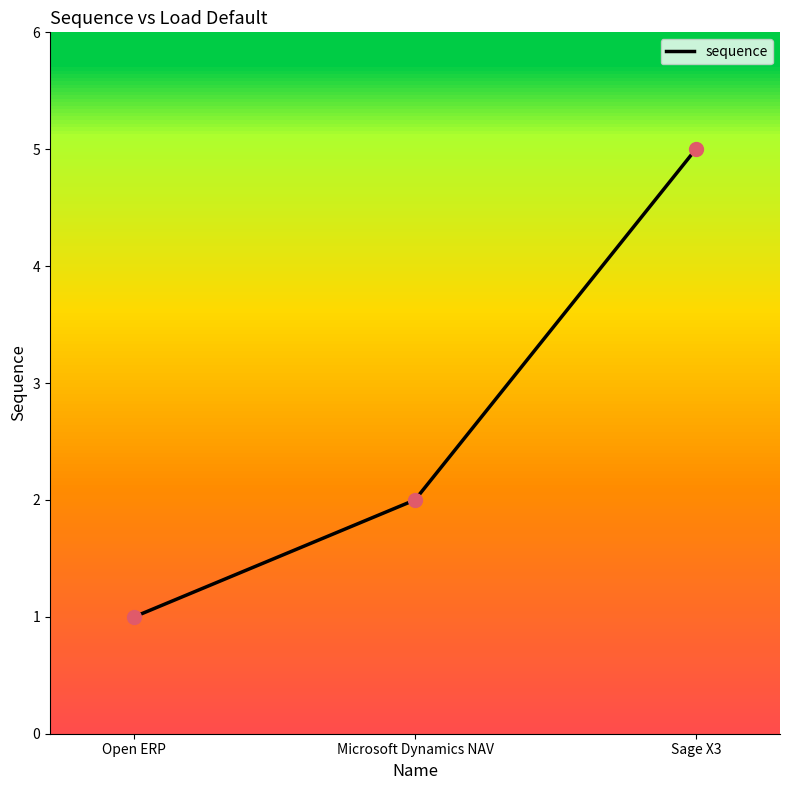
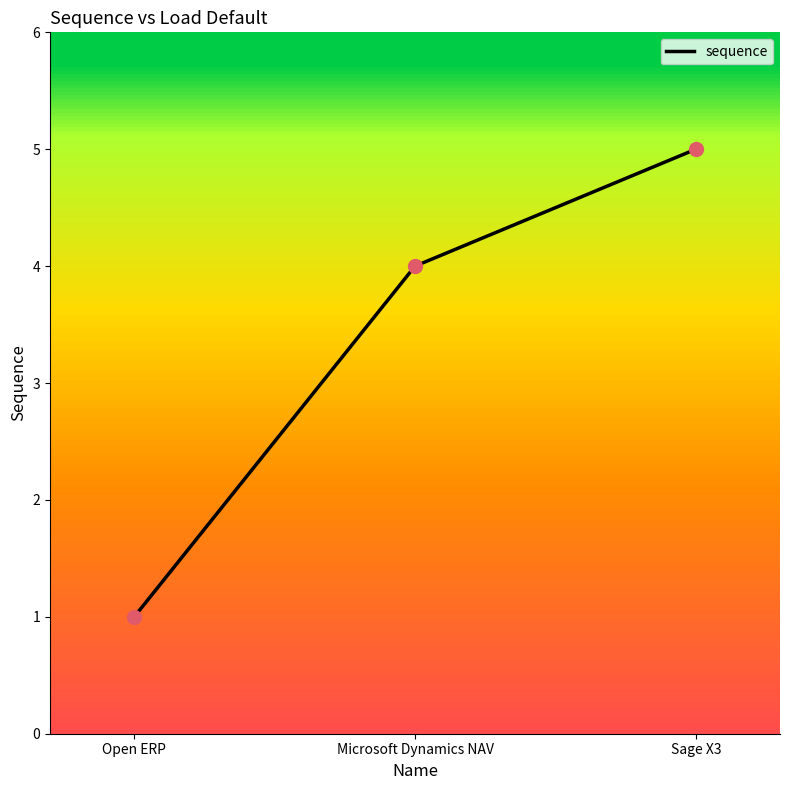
Microsoft Dynamics NAV: 2 -> 4
